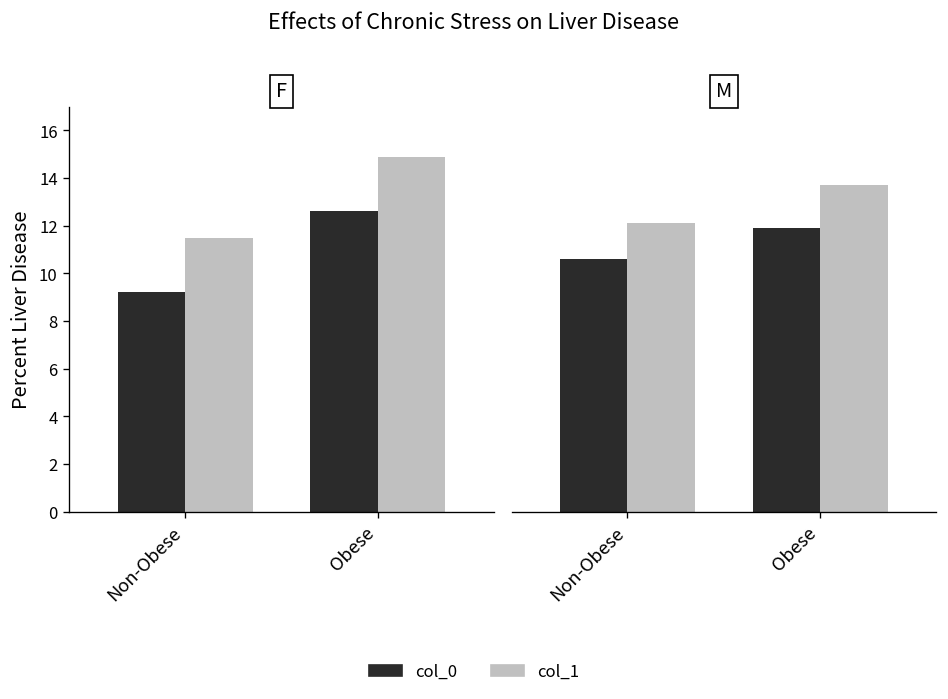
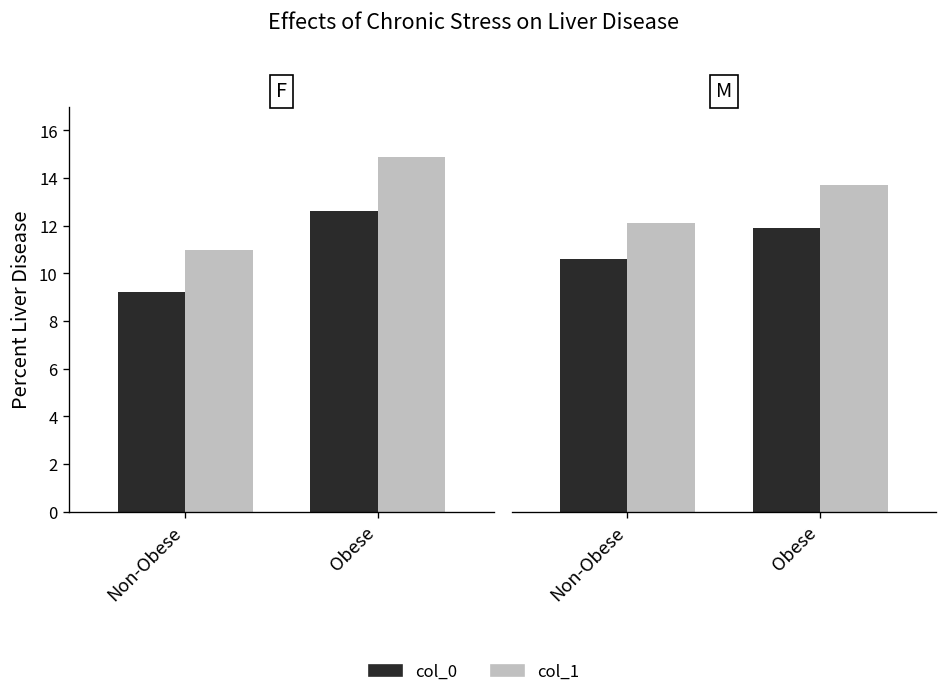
F, col_1, Non-Obese: 11.5 -> 11.0
